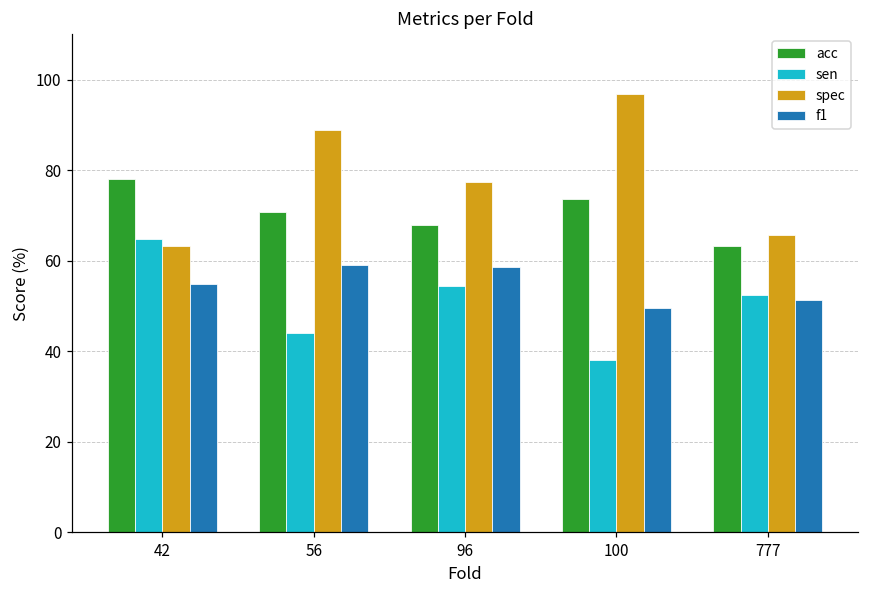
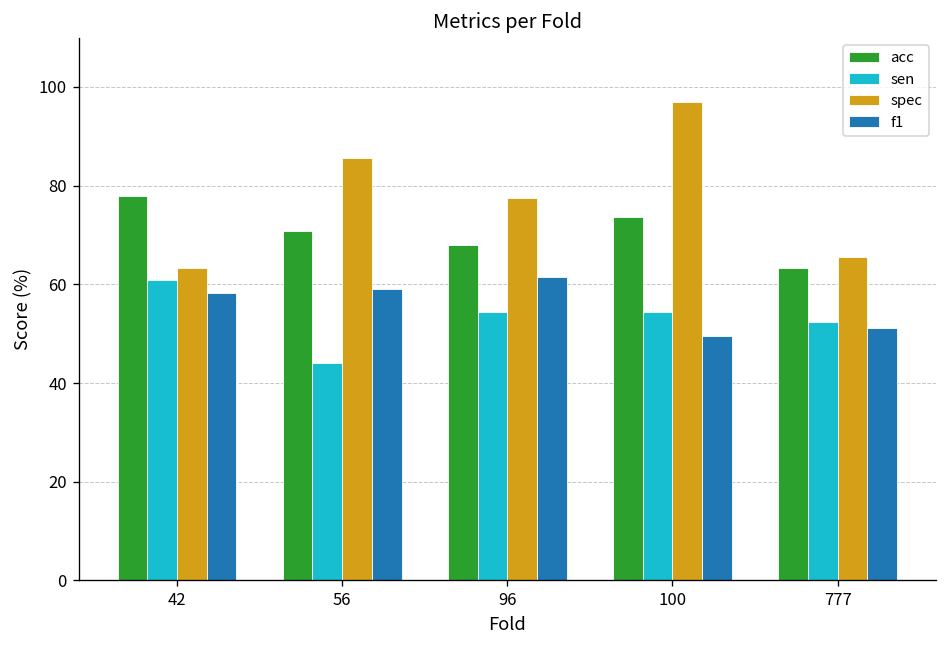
sen, 42: 65 -> 61
f1, 42: 55 -> 58
spec, 56: 89 -> 86
f1, 96: 59 -> 62
sen, 100: 38 -> 55
